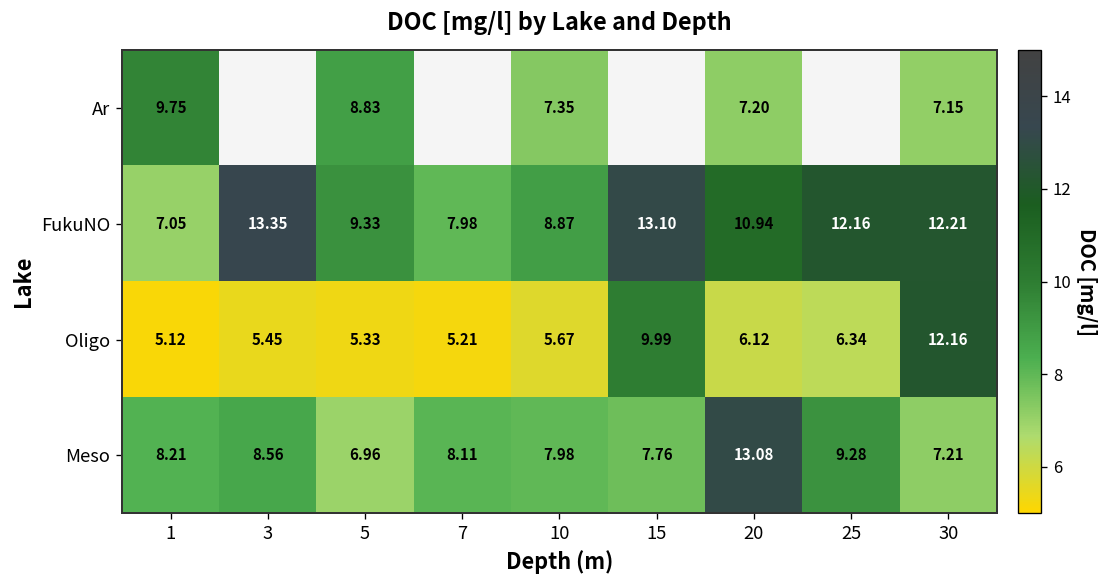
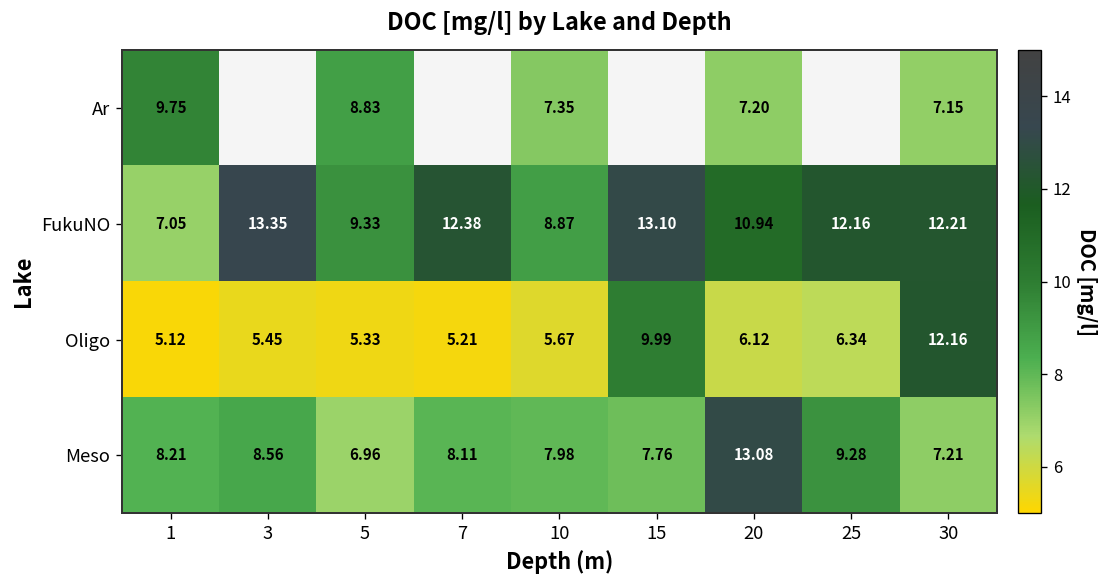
FukuNO, 7: 7.98 -> 12.38
